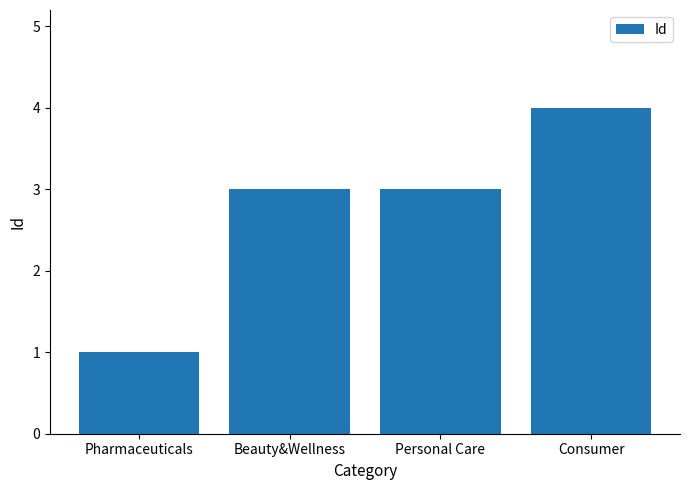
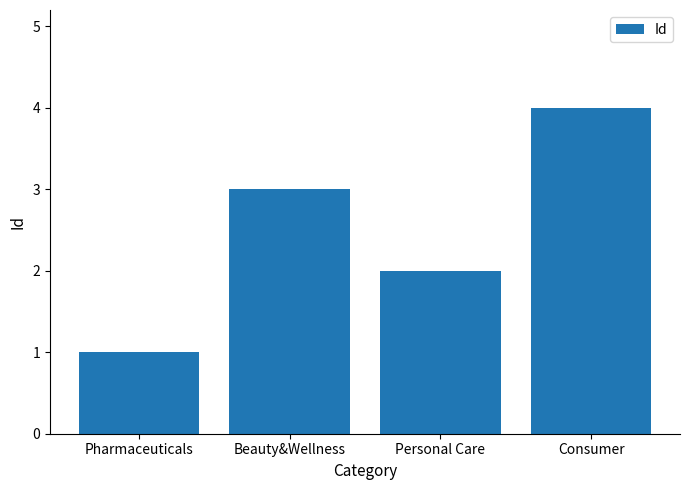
Personal Care: 3 -> 2
